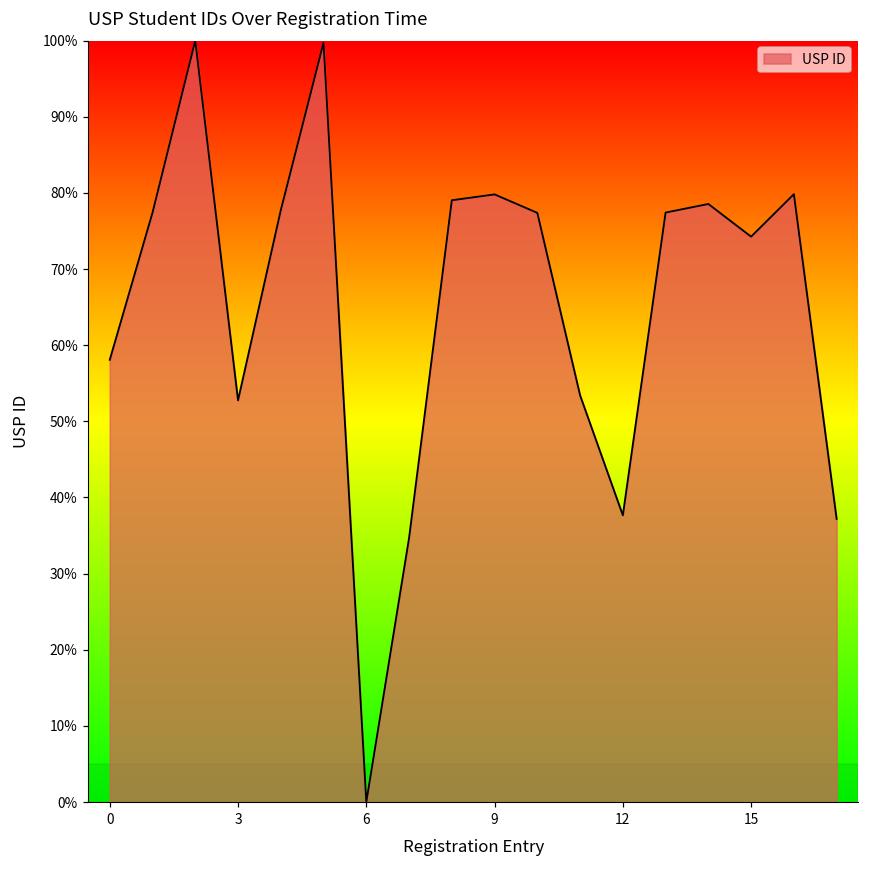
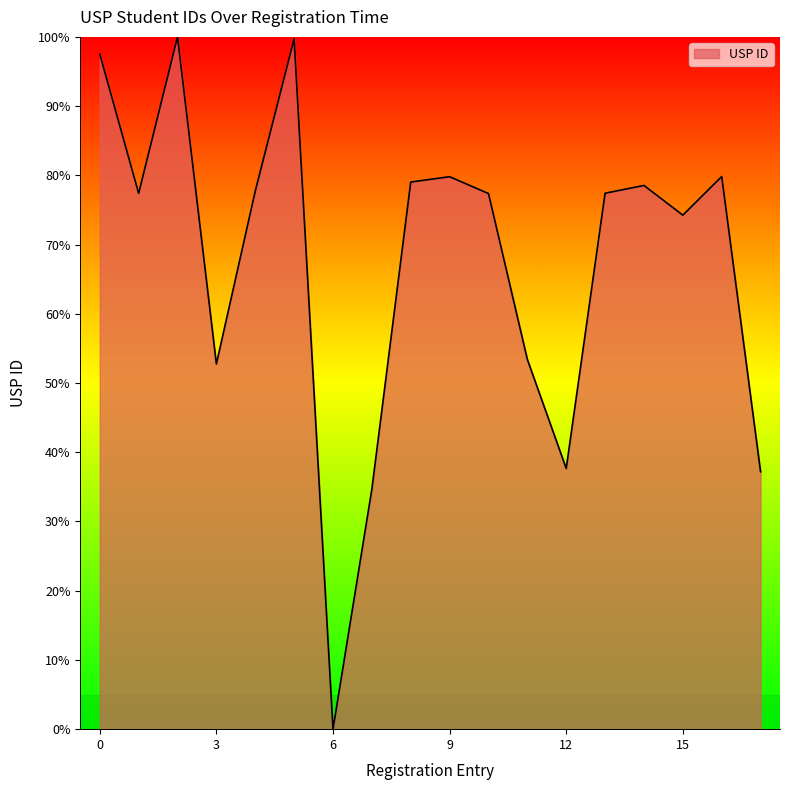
0: 58% -> 98%
